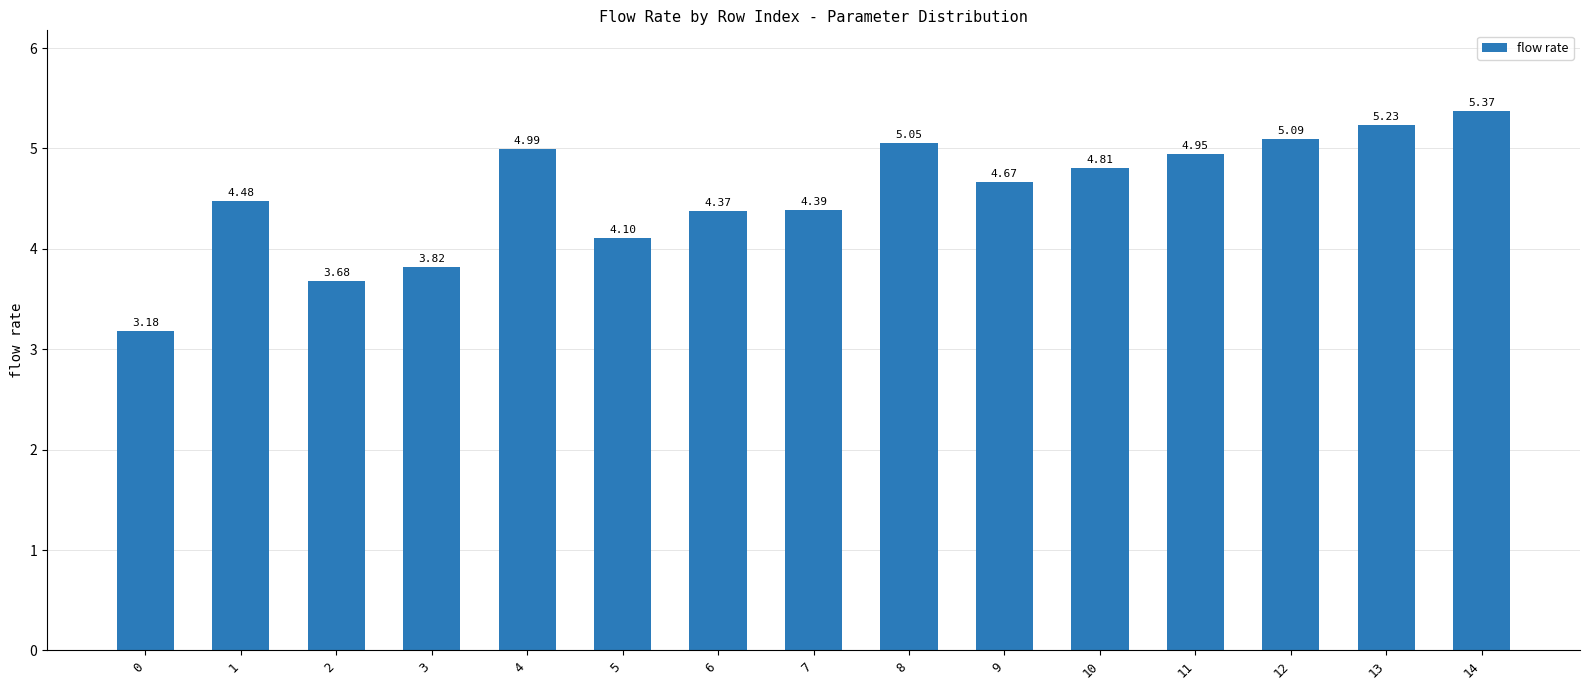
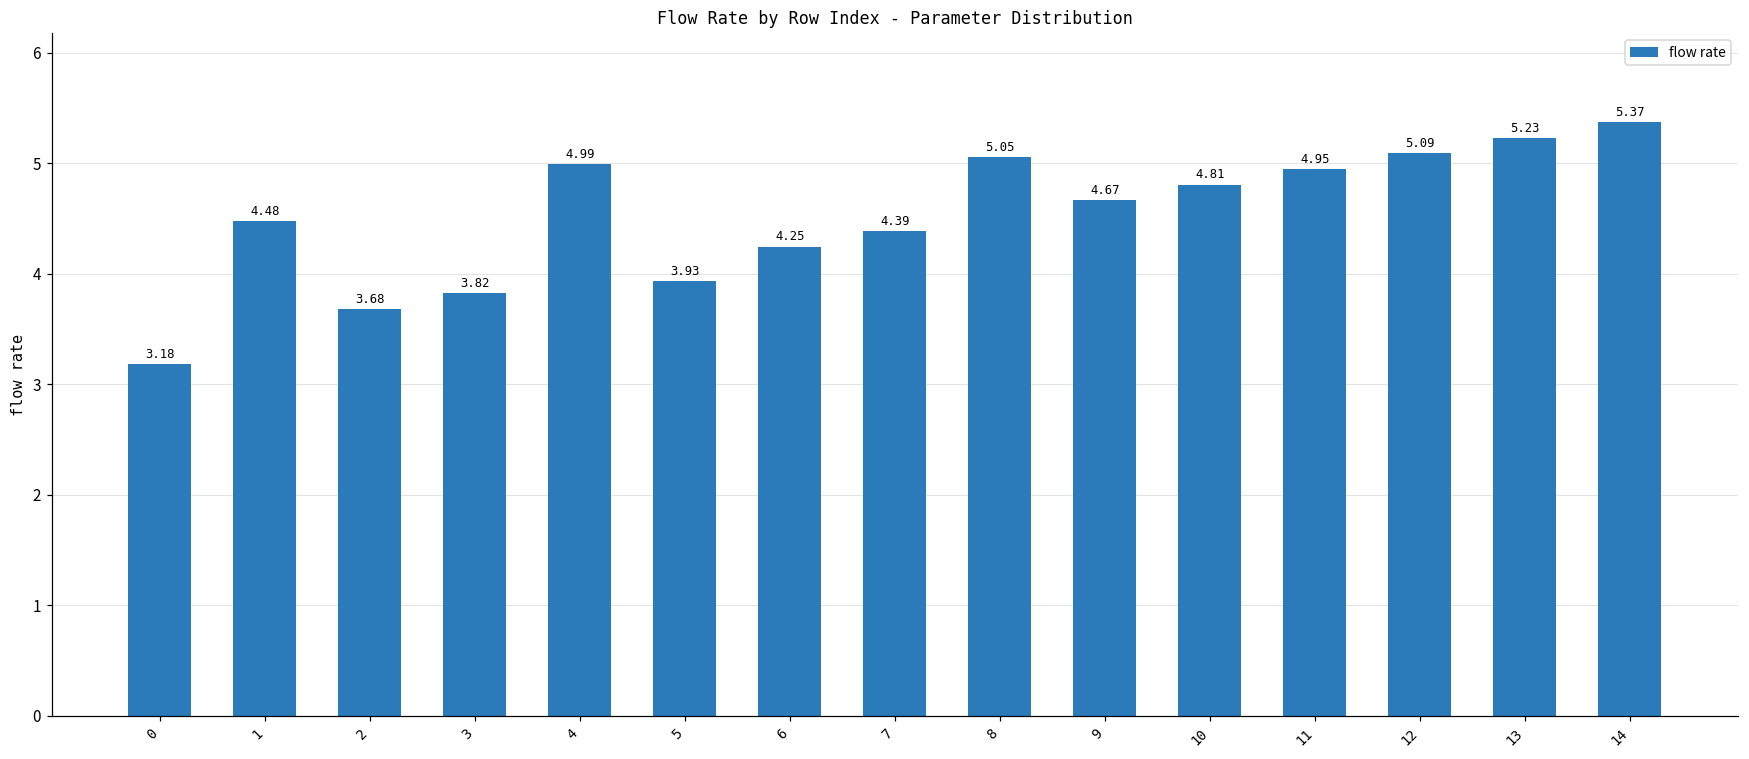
5: 4.10 -> 3.93
6: 4.37 -> 4.25
